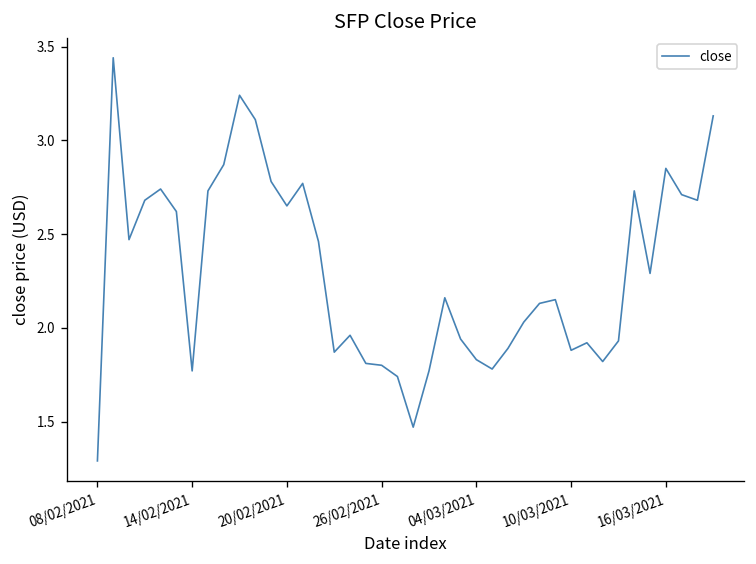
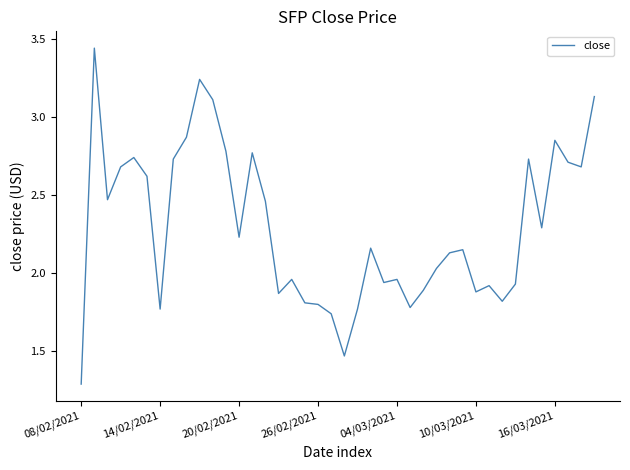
20/02/2021: 2.65 -> 2.23
04/03/2021: 1.83 -> 1.96
